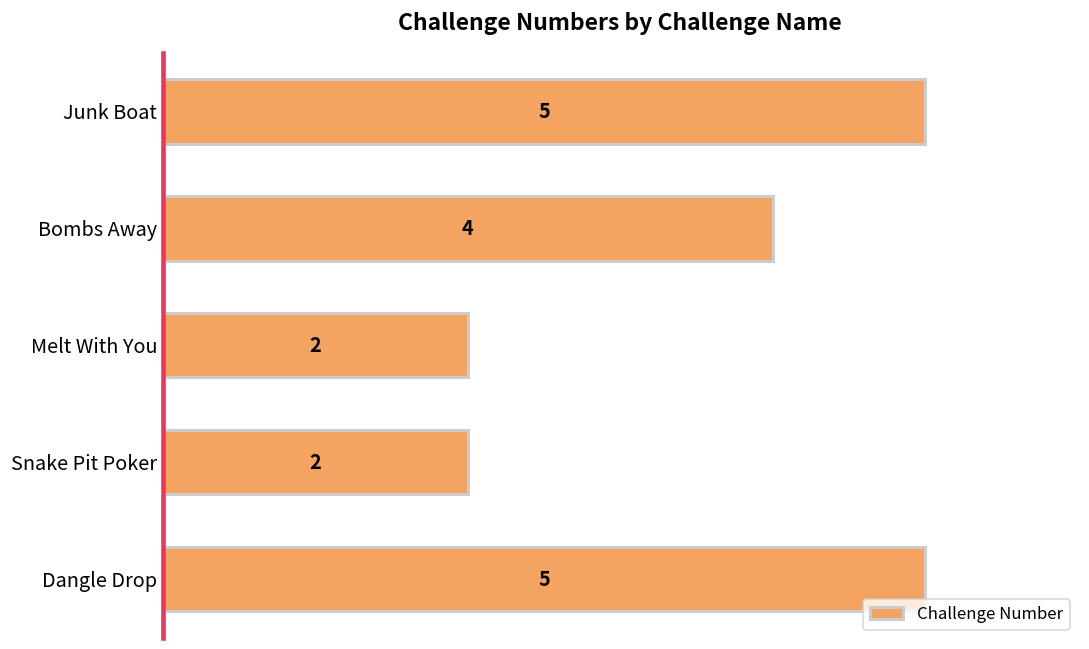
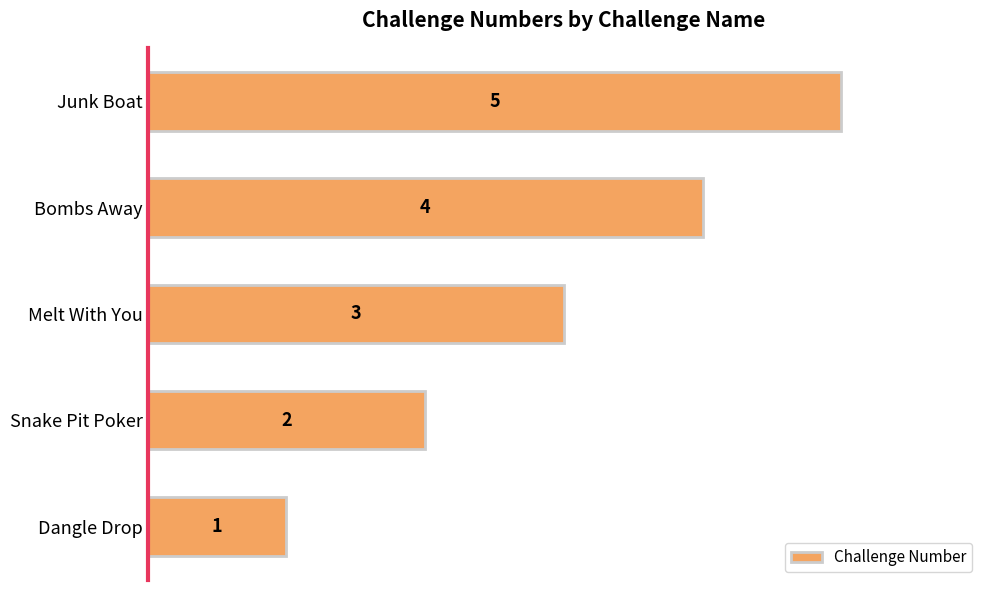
Melt With You: 2 -> 3
Dangle Drop: 5 -> 1
